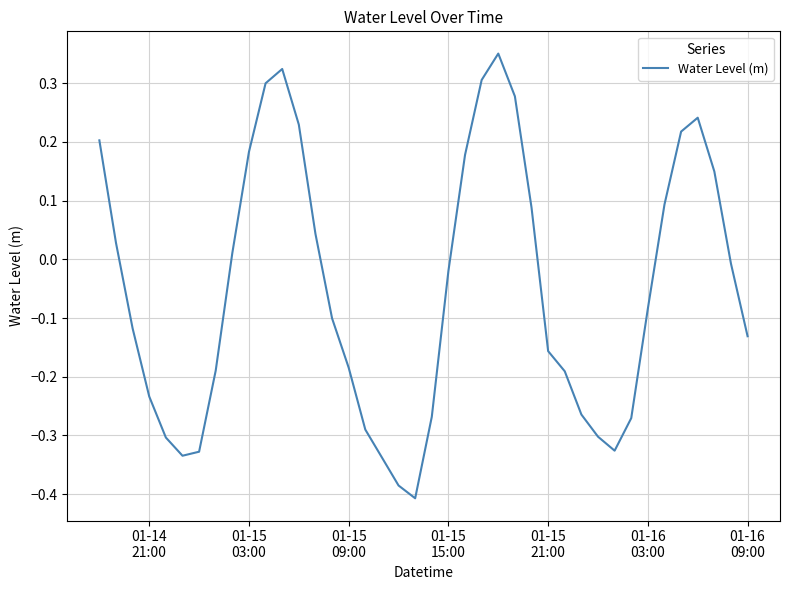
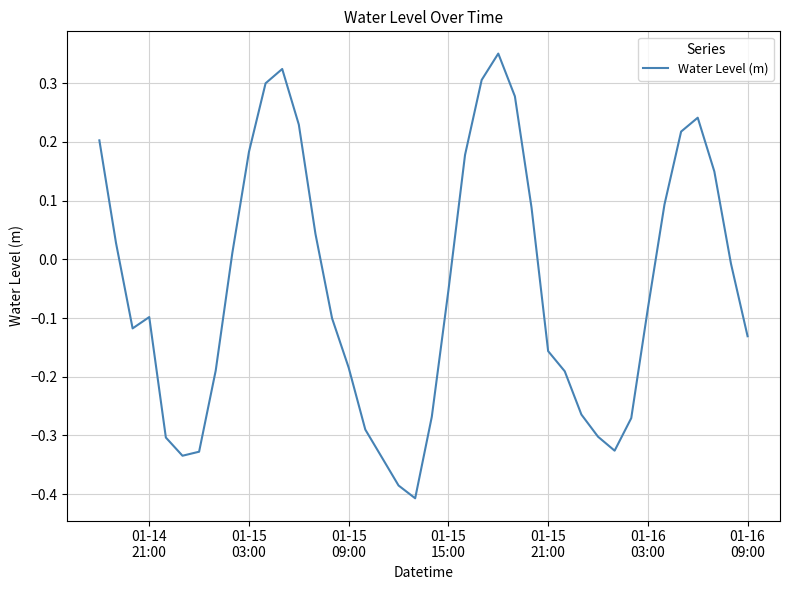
01-14 21:00: -0.23 -> -0.10
01-15 15:00: -0.02 -> -0.05
